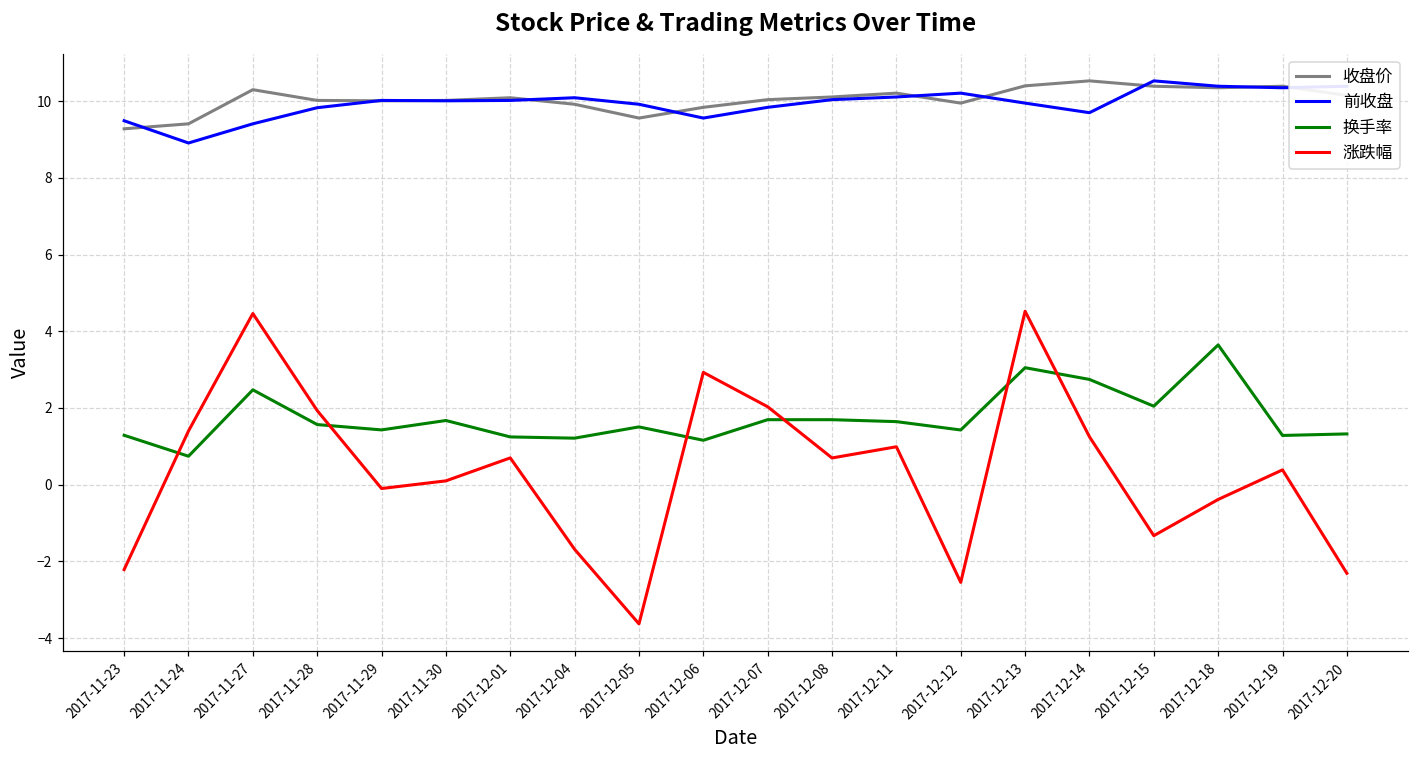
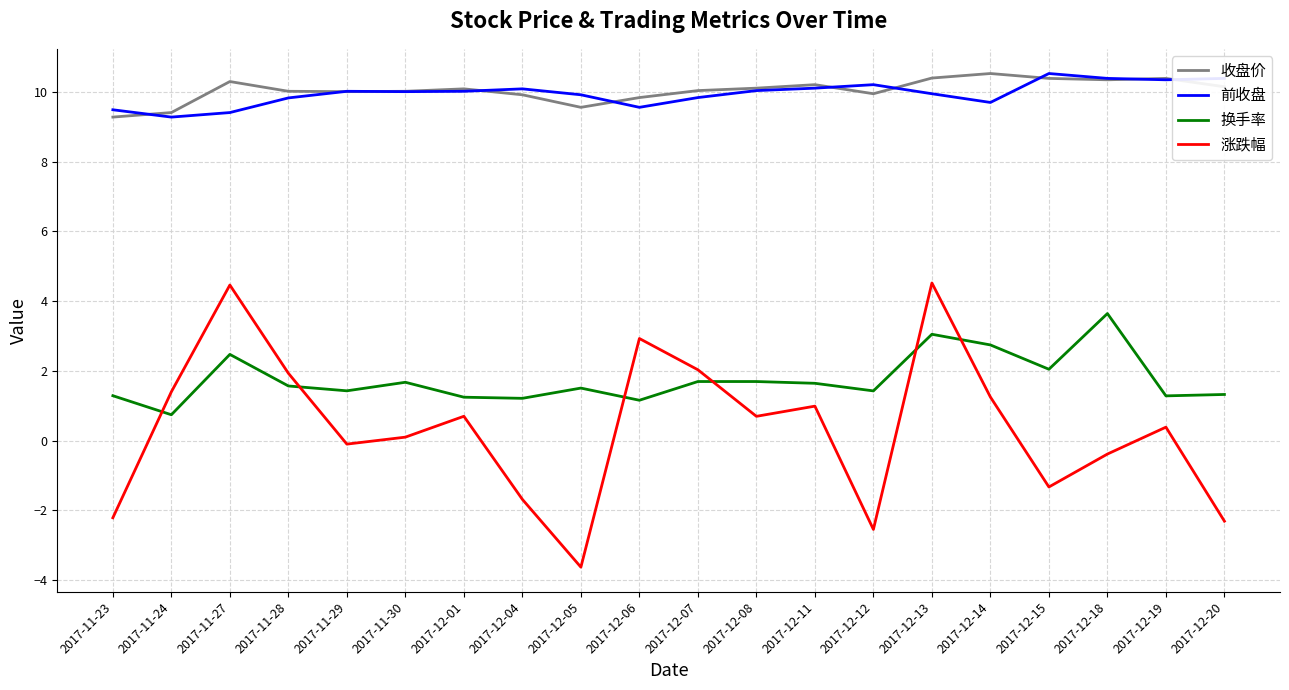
前收盘, 2017-11-24: 8.9 -> 9.3
